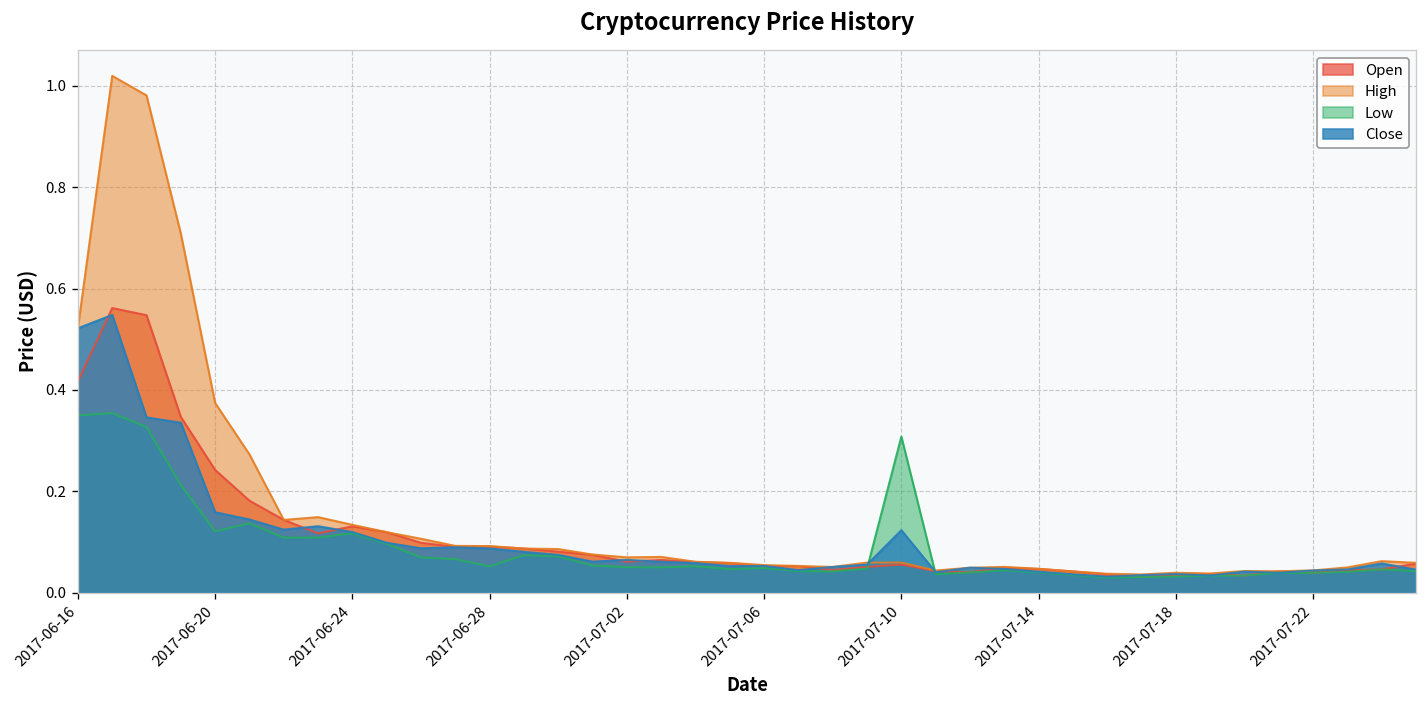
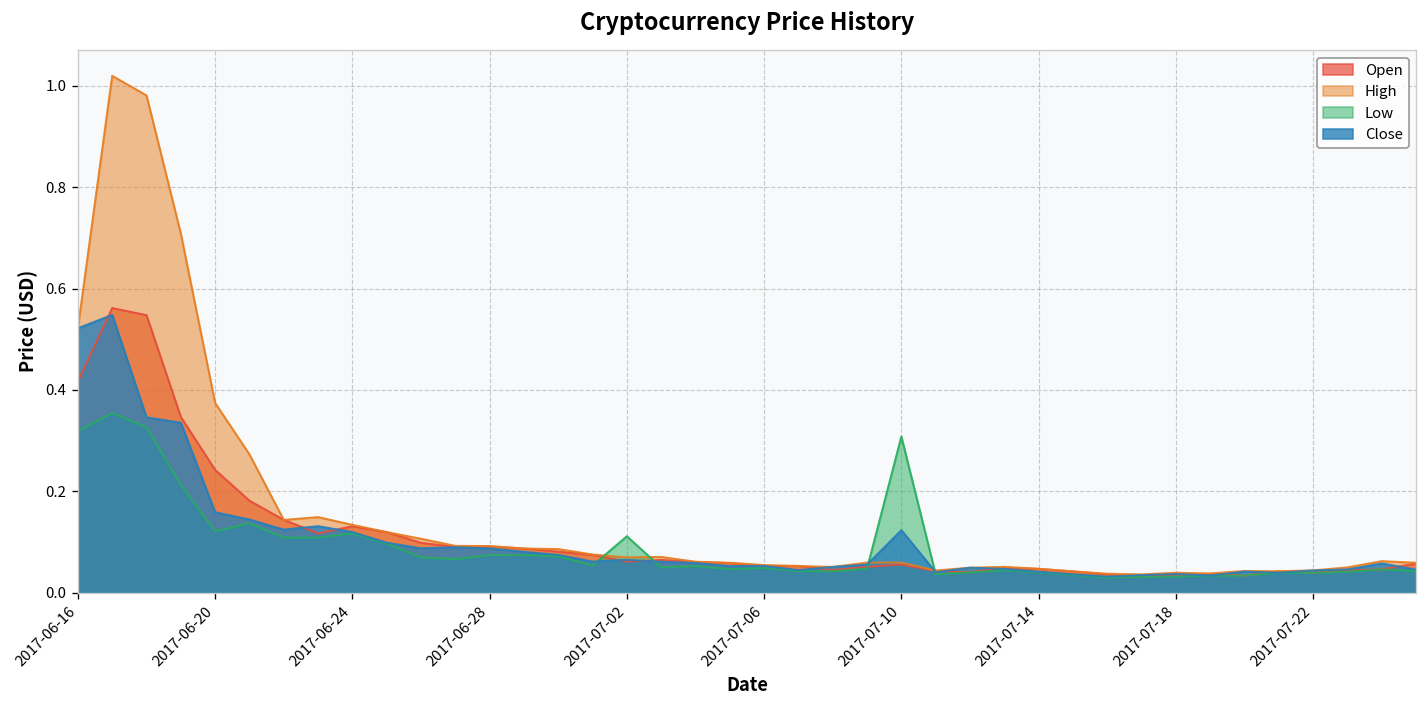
Low, 2017-06-16: 0.35 -> 0.32
Low, 2017-06-28: 0.05 -> 0.07
Low, 2017-07-02: 0.05 -> 0.11
